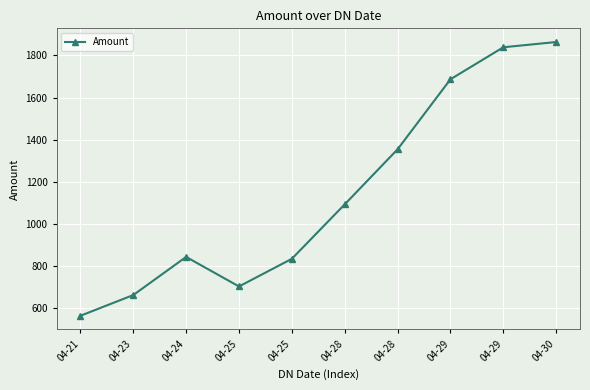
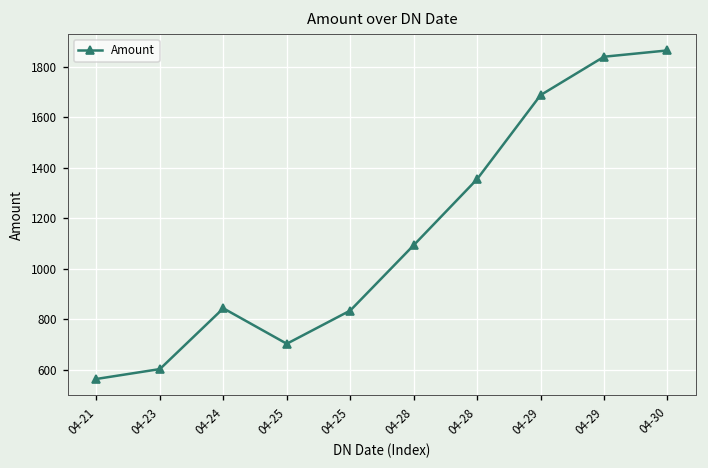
04-23: 660 -> 600
